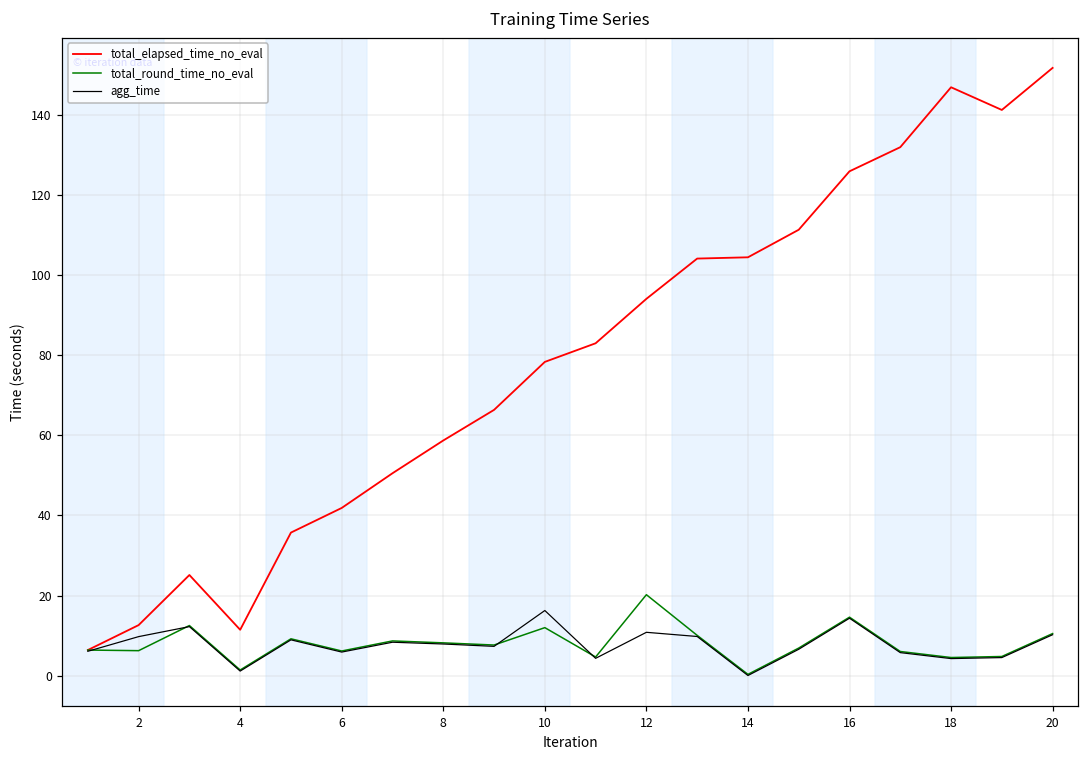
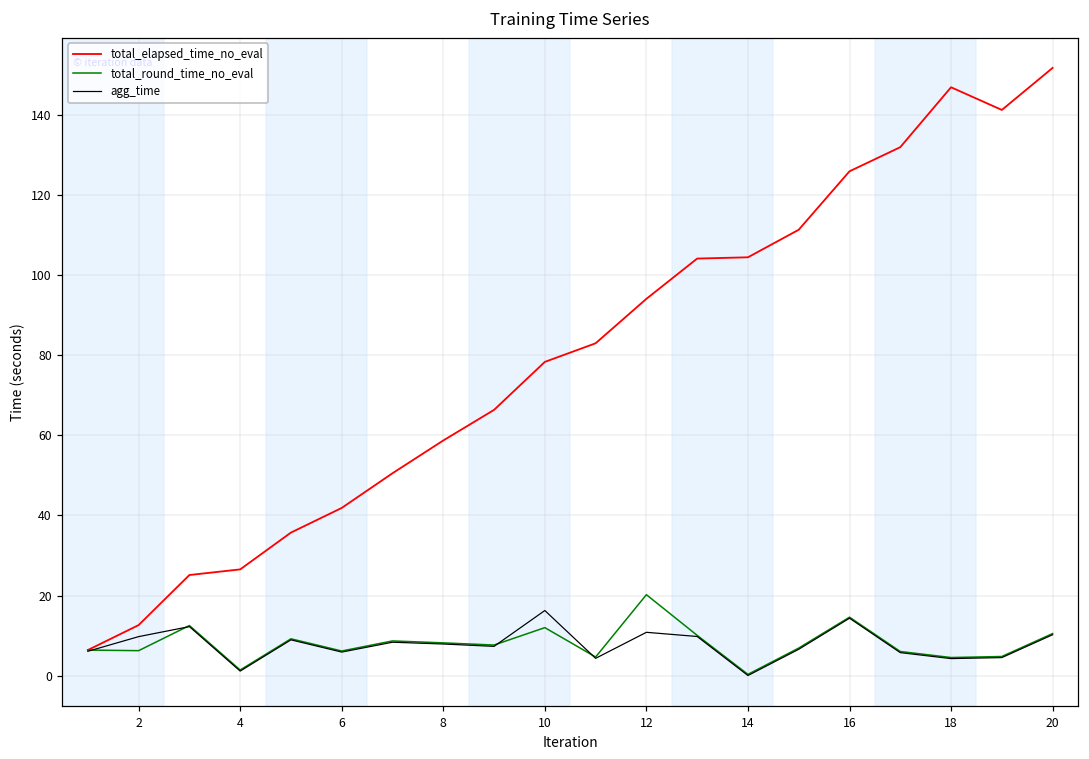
total_elapsed_time_no_eval, 4: 11 -> 27
